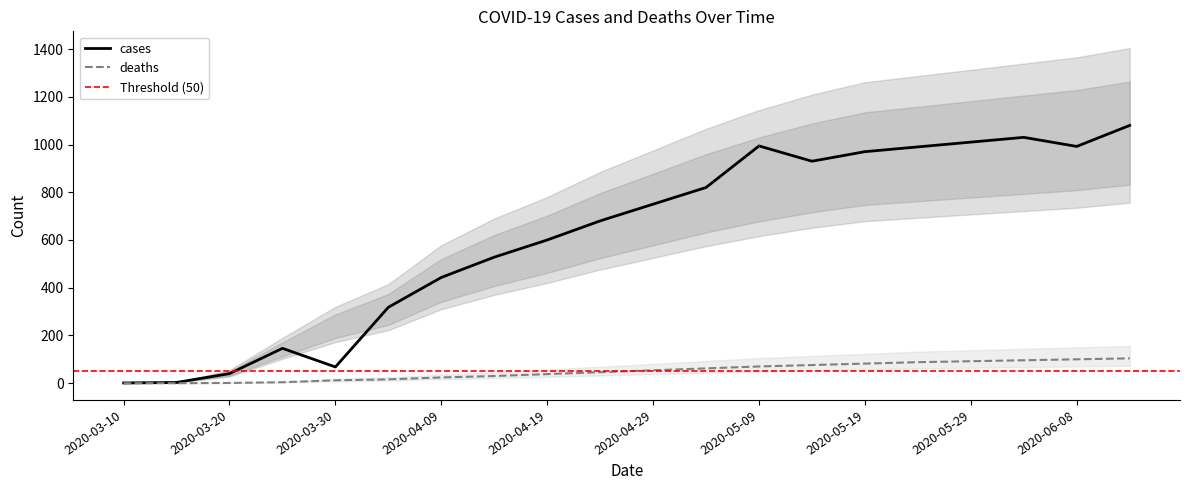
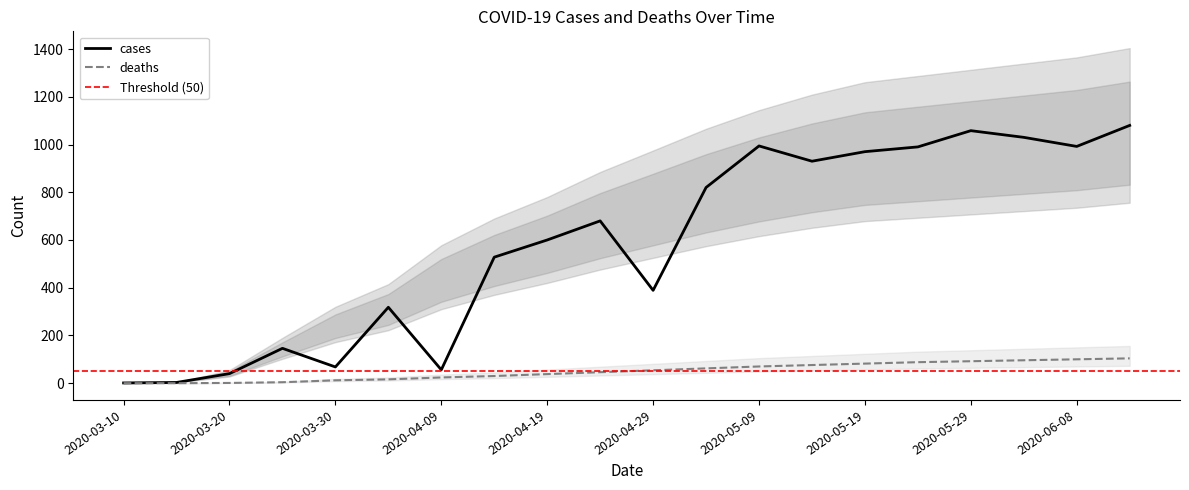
cases, 2020-04-09: 440 -> 60
cases, 2020-04-29: 750 -> 390
cases, 2020-05-29: 1010 -> 1060
